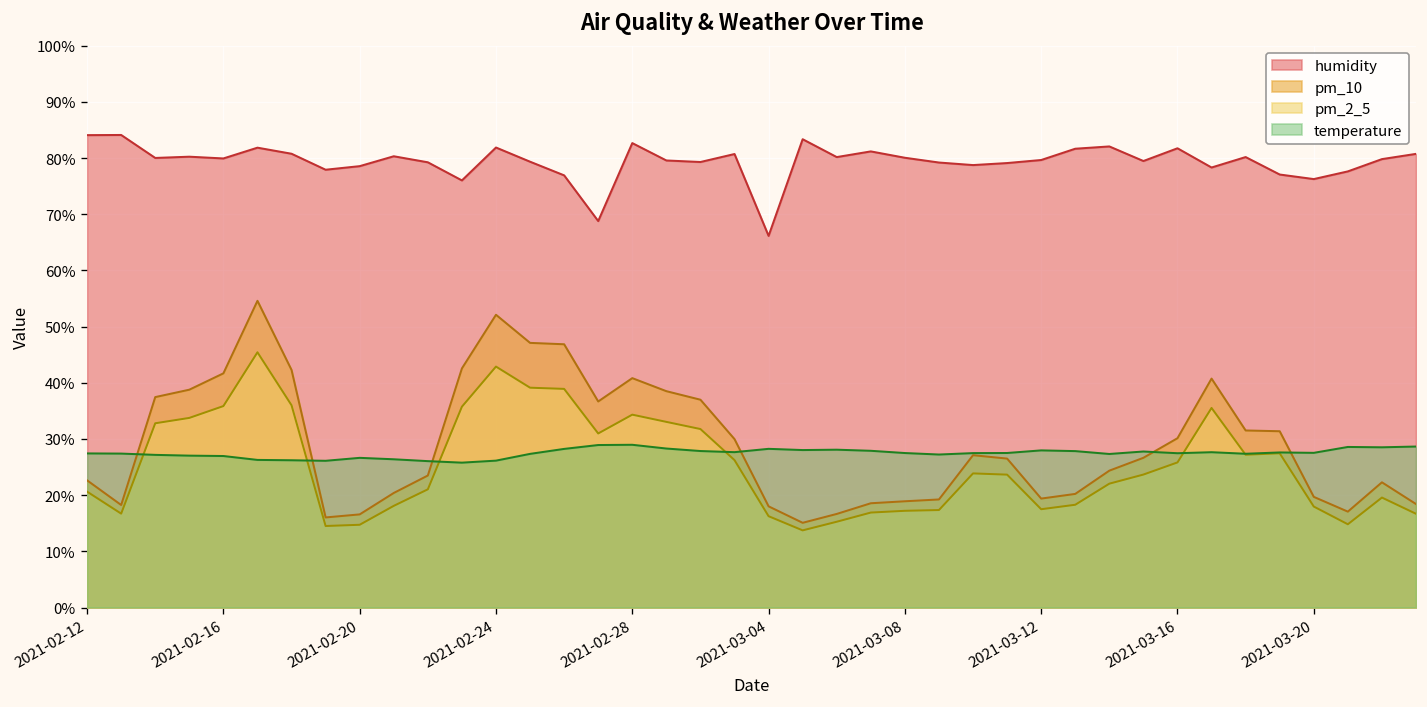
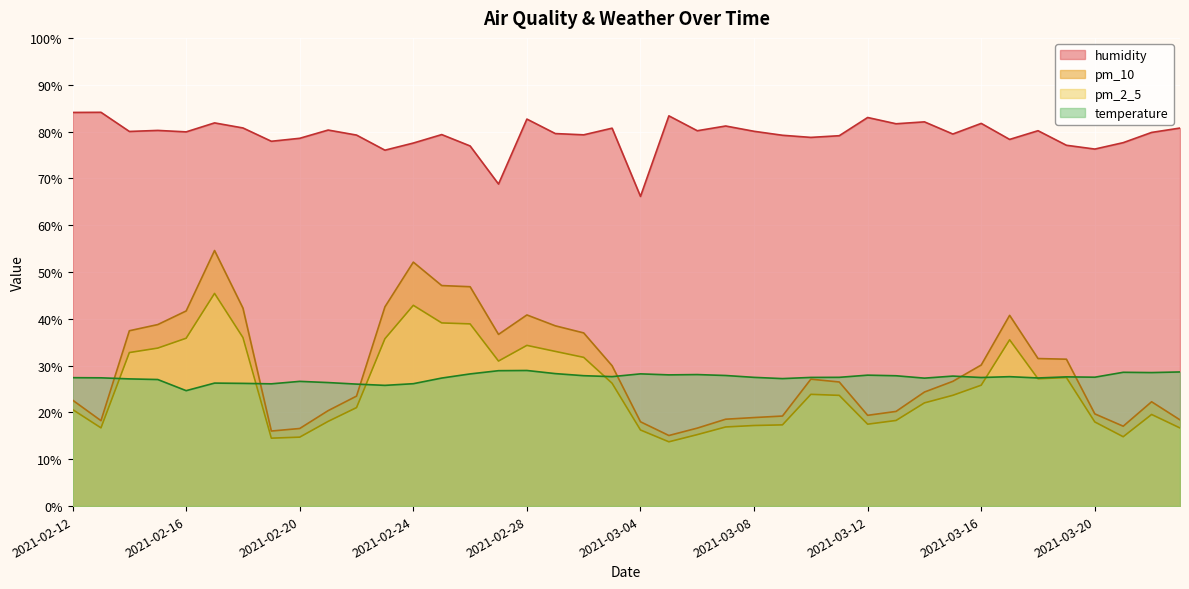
temperature, 2021-02-16: 27% -> 25%
humidity, 2021-02-24: 82% -> 78%
humidity, 2021-03-12: 80% -> 83%
